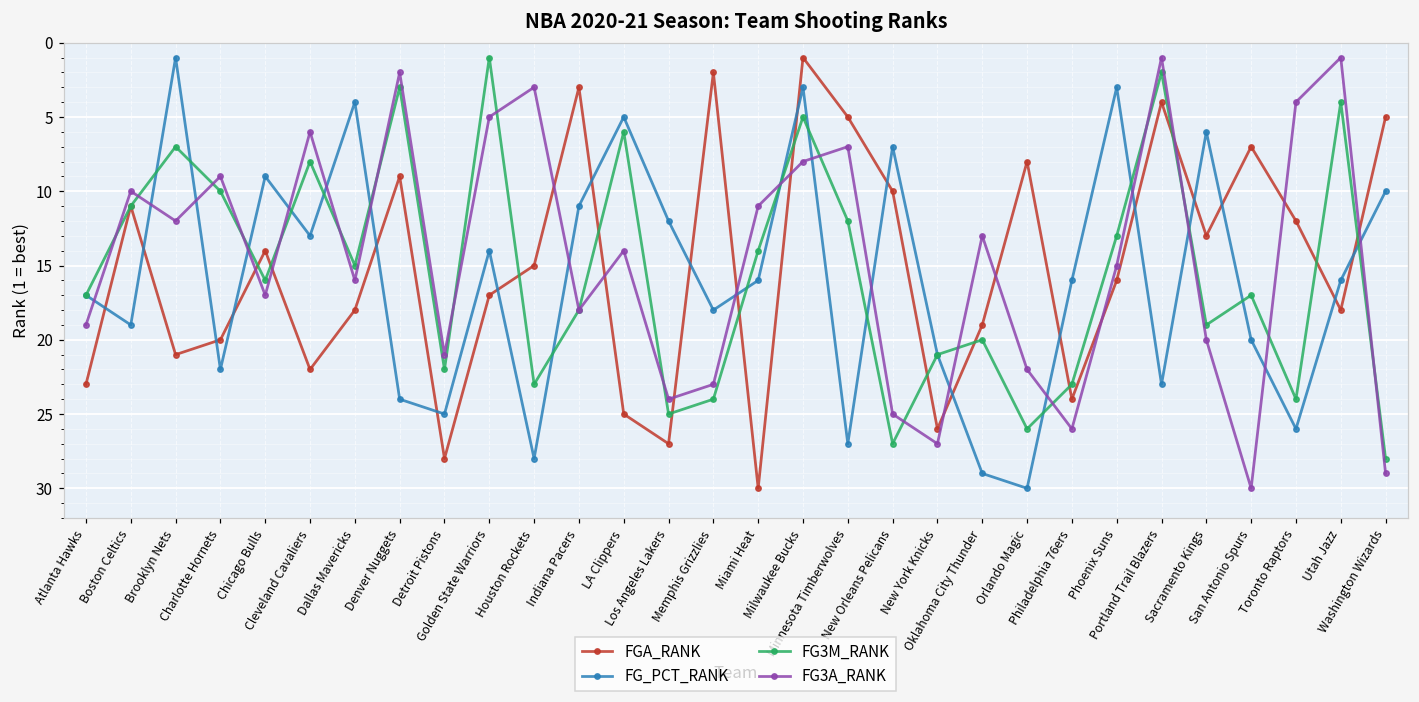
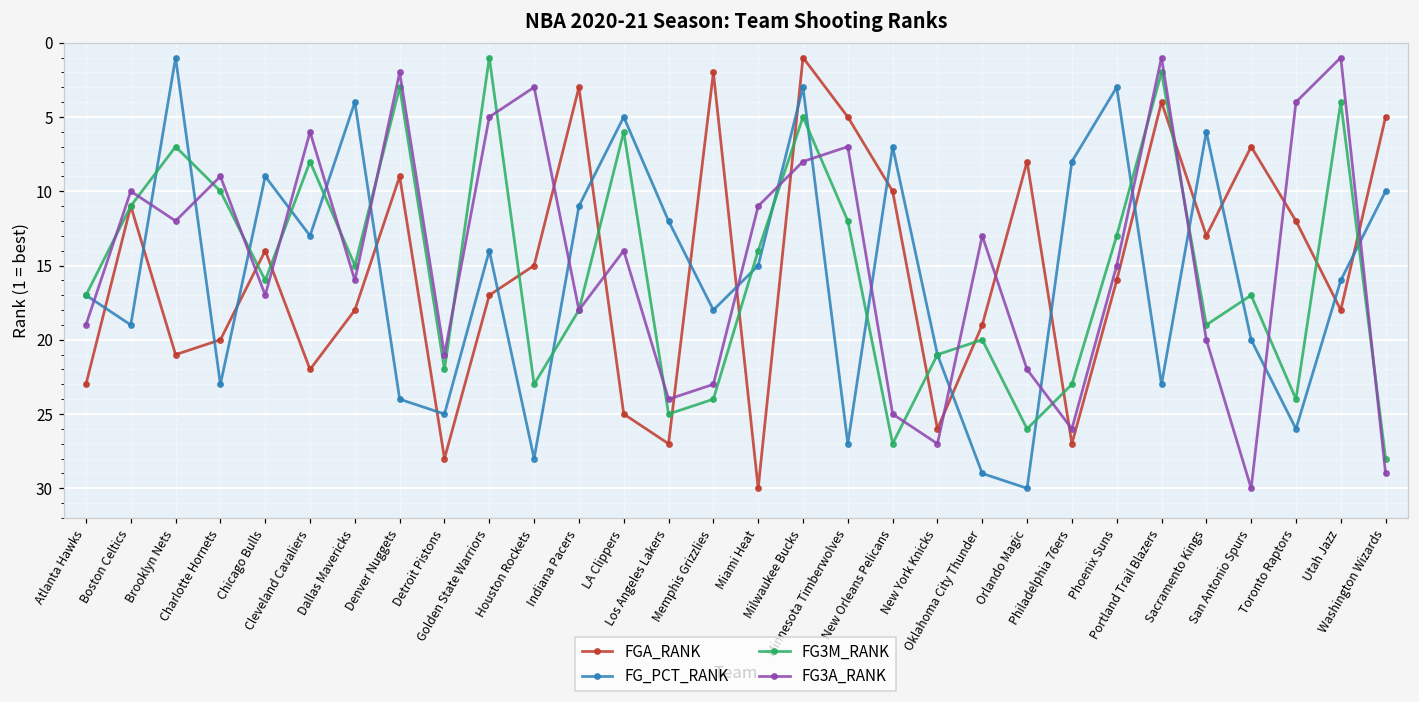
FG_PCT_RANK, Charlotte Hornets: 22 -> 23
FG_PCT_RANK, Miami Heat: 16 -> 15
FGA_RANK, Philadelphia 76ers: 24 -> 27
FG_PCT_RANK, Philadelphia 76ers: 16 -> 8
